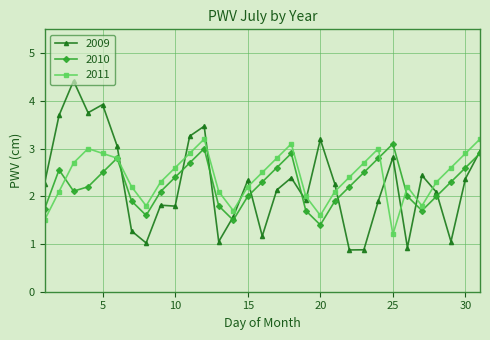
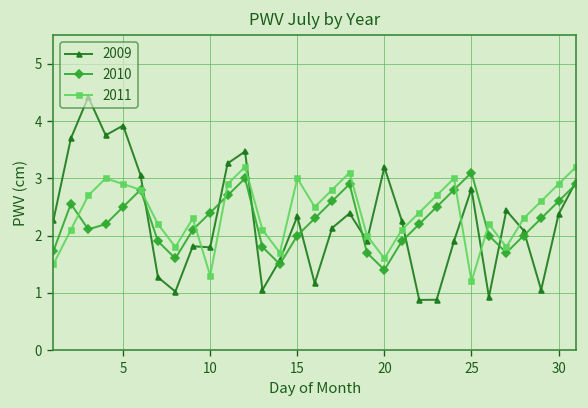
2011, 10: 2.6 -> 1.3
2011, 15: 2.2 -> 3.0
